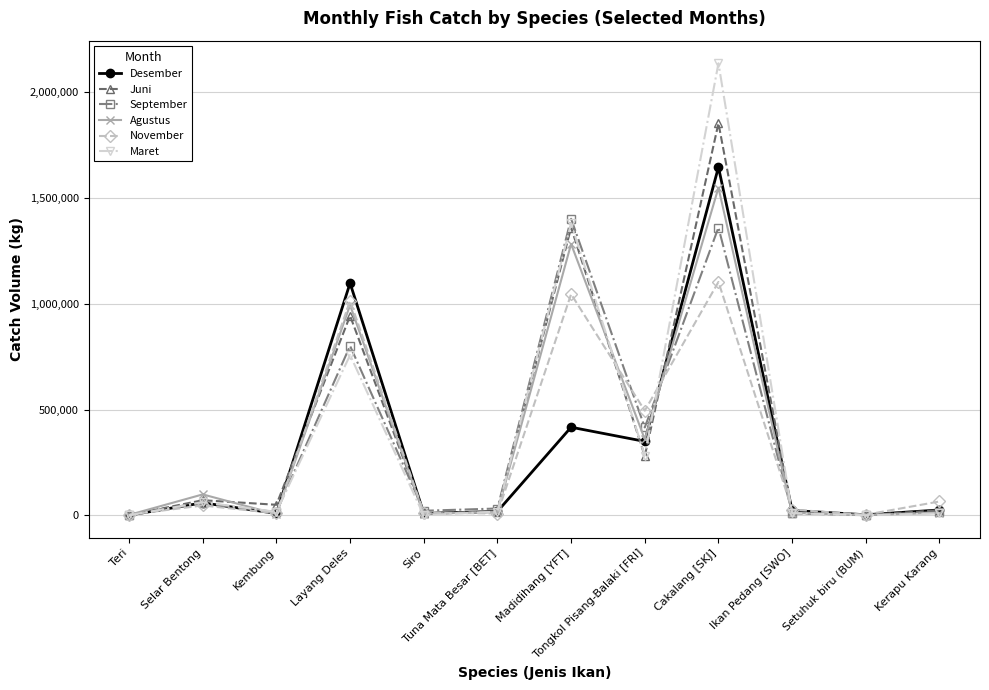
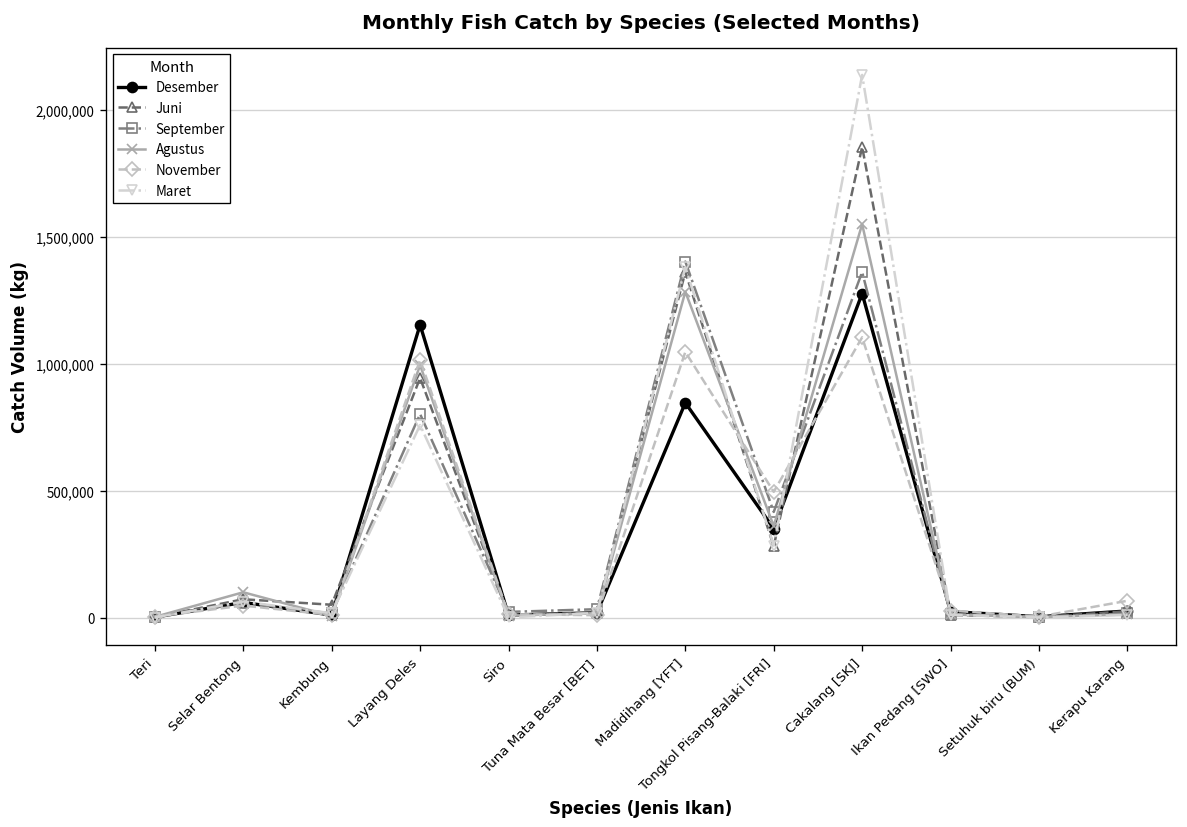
Desember, Layang Deles: 1,100,000 -> 1,150,000
Desember, Madidihang [YFT]: 420,000 -> 850,000
Desember, Cakalang [SKJ]: 1,650,000 -> 1,280,000
